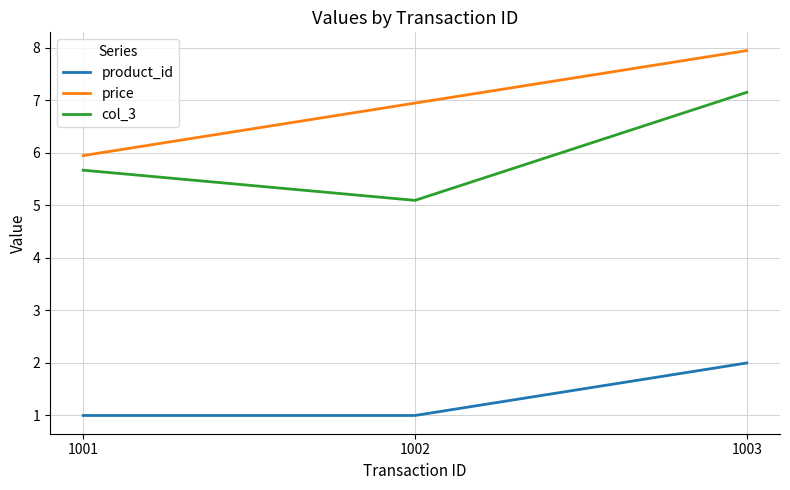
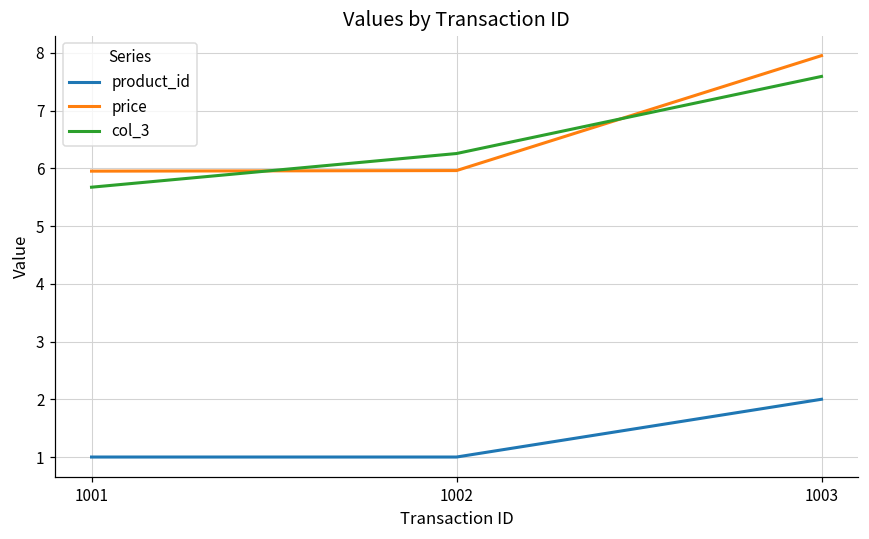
price, 1002: 7.0 -> 6.0
col_3, 1002: 5.1 -> 6.3
col_3, 1003: 7.2 -> 7.6
